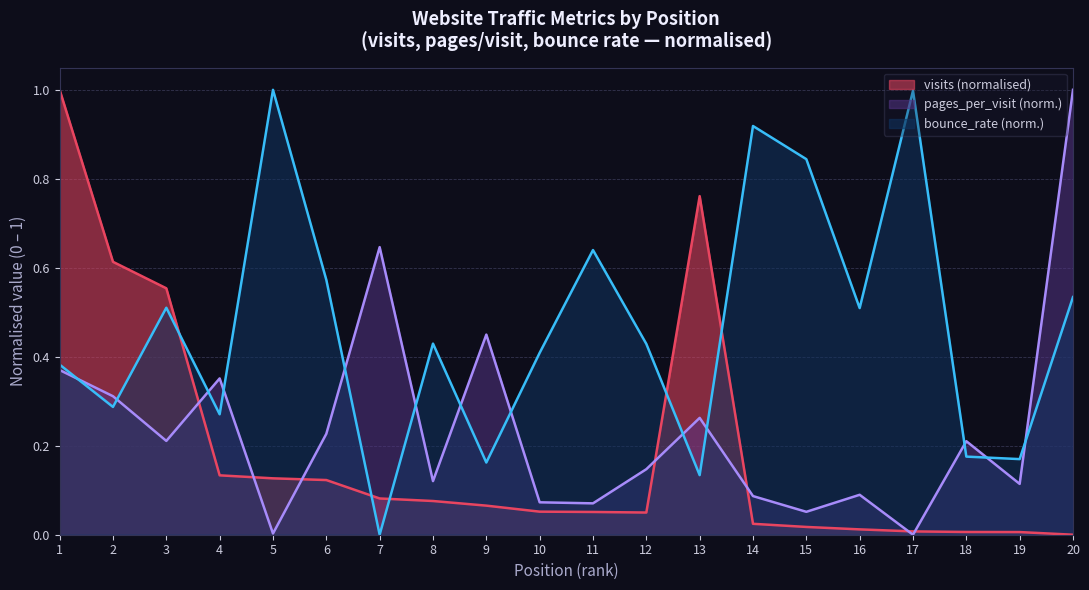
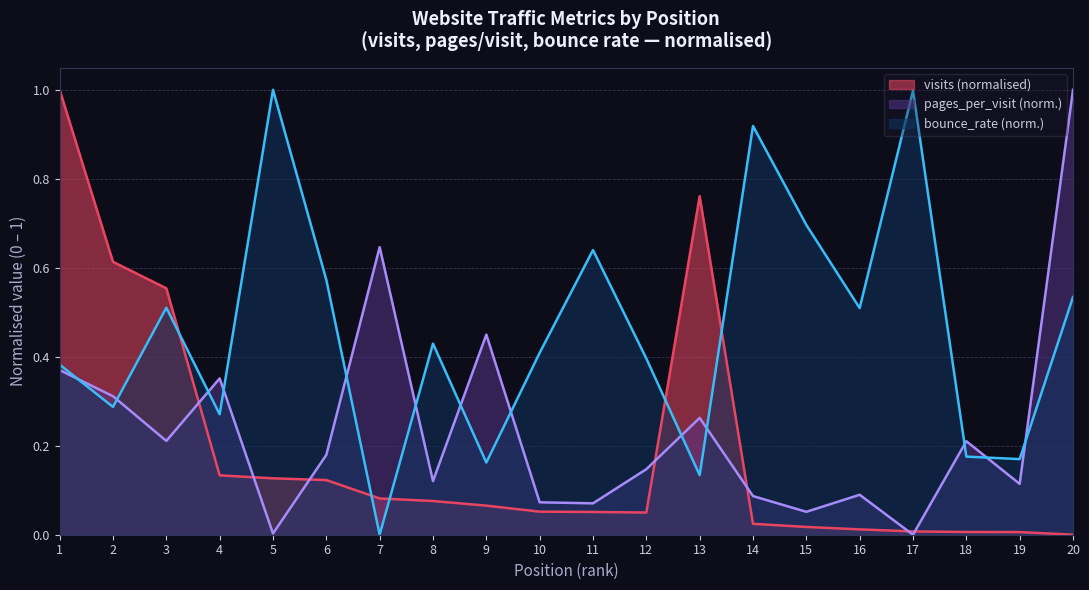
pages_per_visit (norm.), 6: 0.23 -> 0.18
bounce_rate (norm.), 12: 0.43 -> 0.40
bounce_rate (norm.), 15: 0.84 -> 0.70
